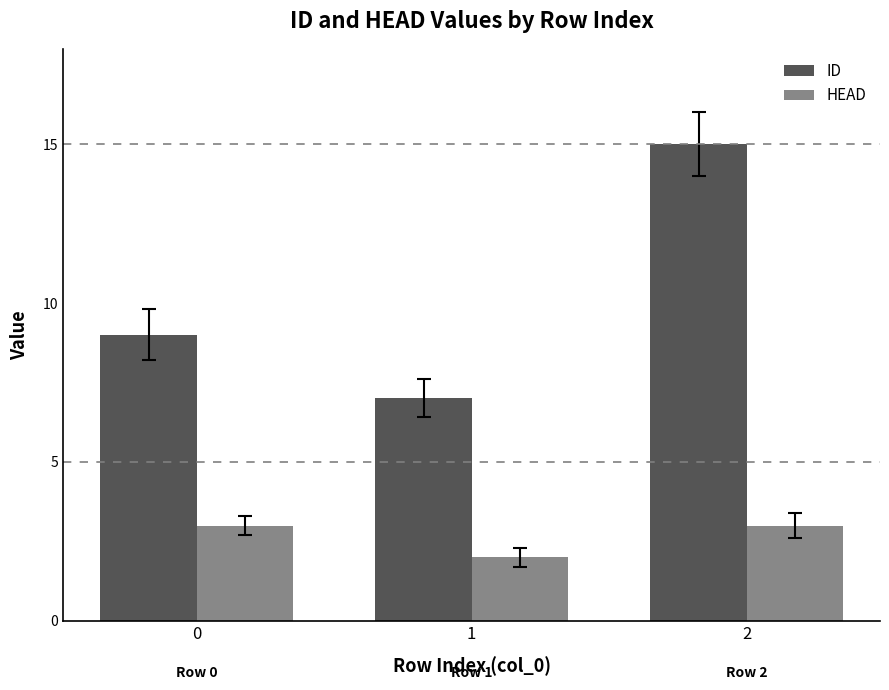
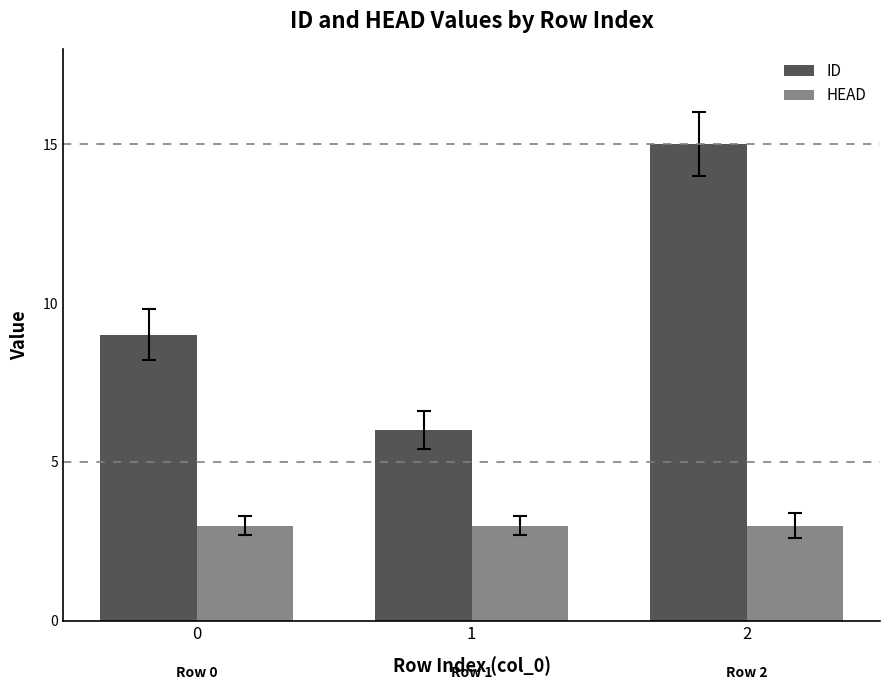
ID, 1: 7 -> 6
HEAD, 1: 2 -> 3
